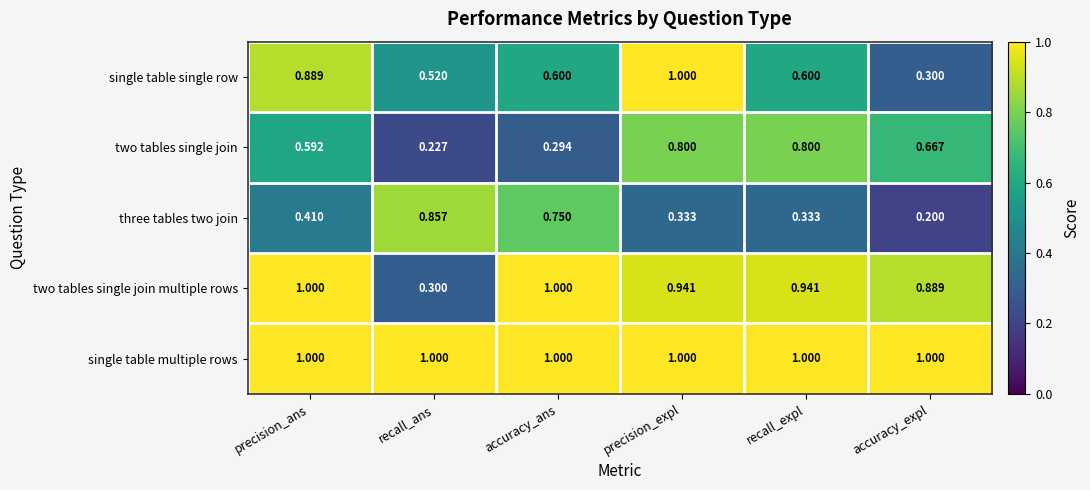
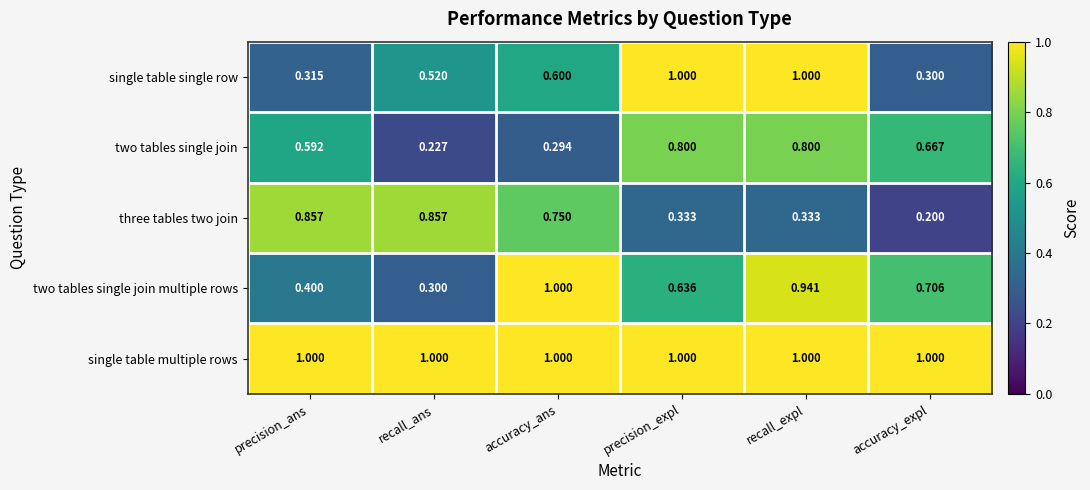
single table single row, precision_ans: 0.889 -> 0.315
single table single row, recall_expl: 0.600 -> 1.000
three tables two join, precision_ans: 0.410 -> 0.857
two tables single join multiple rows, precision_ans: 1.000 -> 0.400
two tables single join multiple rows, precision_expl: 0.941 -> 0.636
two tables single join multiple rows, accuracy_expl: 0.889 -> 0.706
